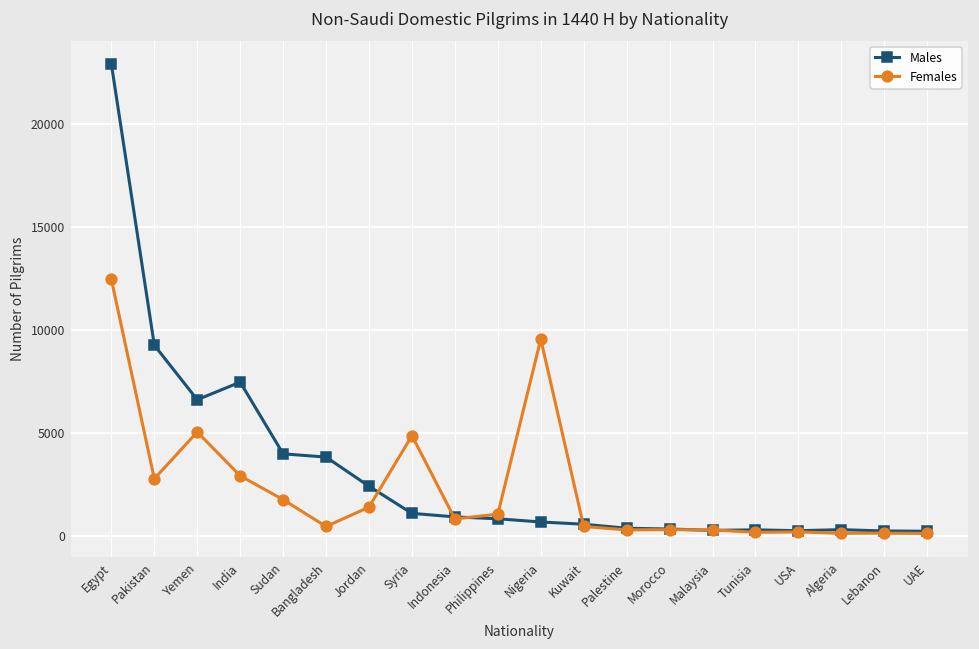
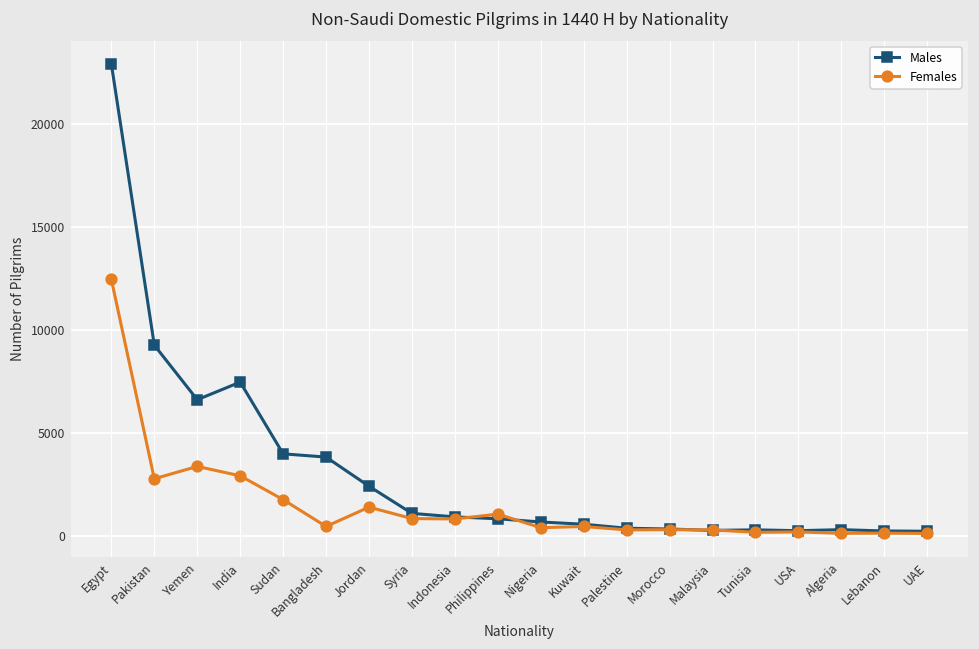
Females, Yemen: 5100 -> 3400
Females, Syria: 4900 -> 900
Females, Nigeria: 9600 -> 400
